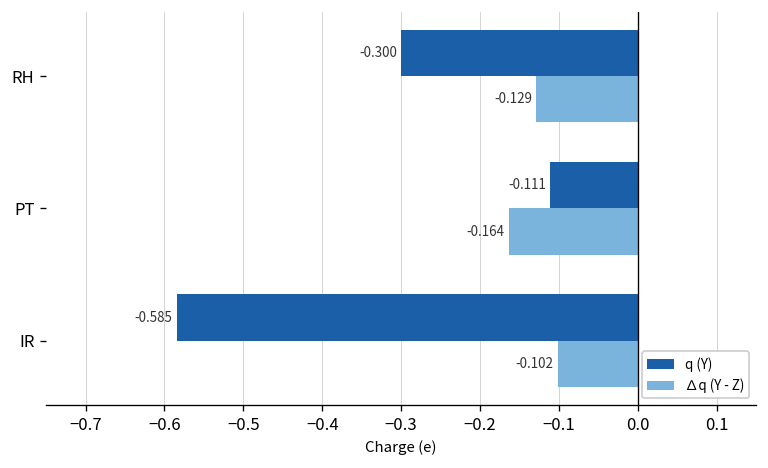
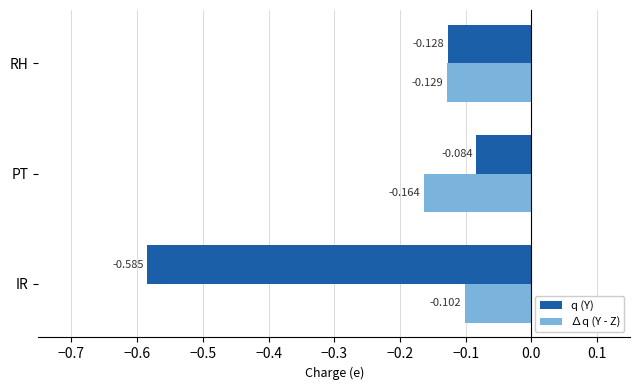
q (Y), RH: -0.300 -> -0.128
q (Y), PT: -0.111 -> -0.084
